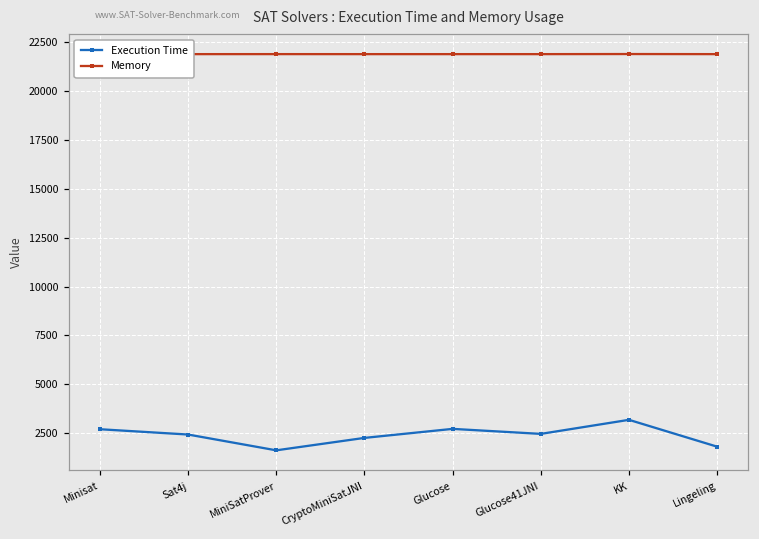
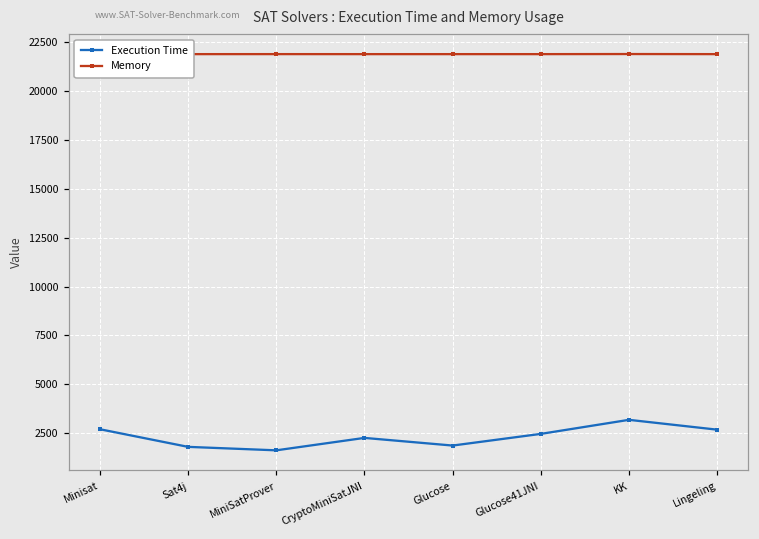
Execution Time, Sat4j: 2400 -> 1800
Execution Time, Glucose: 2700 -> 1900
Execution Time, Lingeling: 1800 -> 2700
